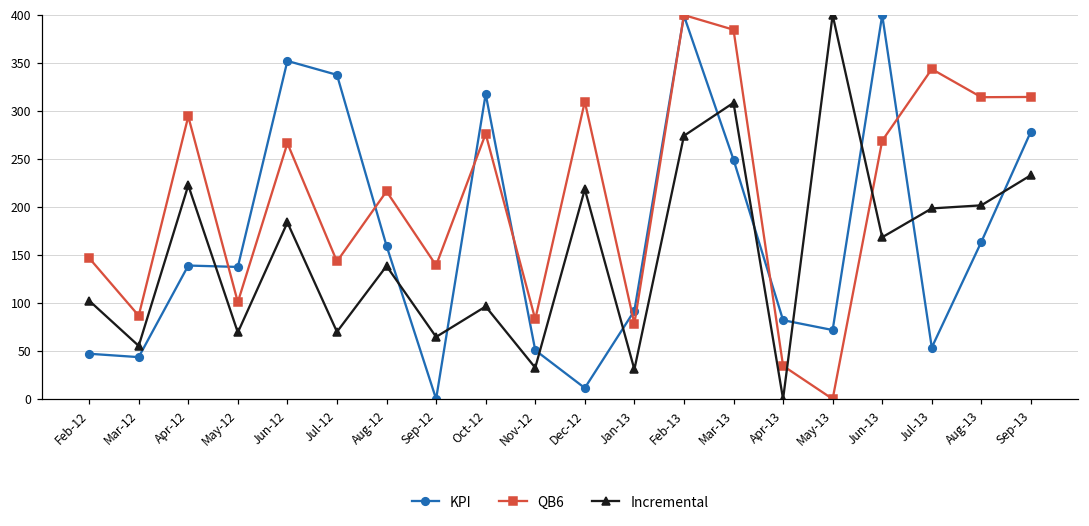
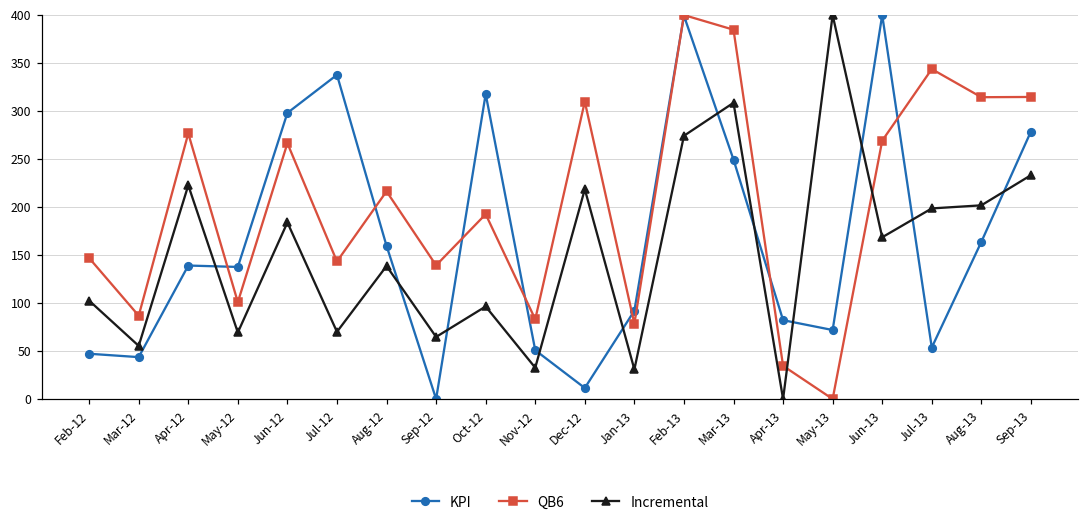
QB6, Apr-12: 290 -> 280
KPI, Jun-12: 350 -> 300
QB6, Oct-12: 280 -> 190
